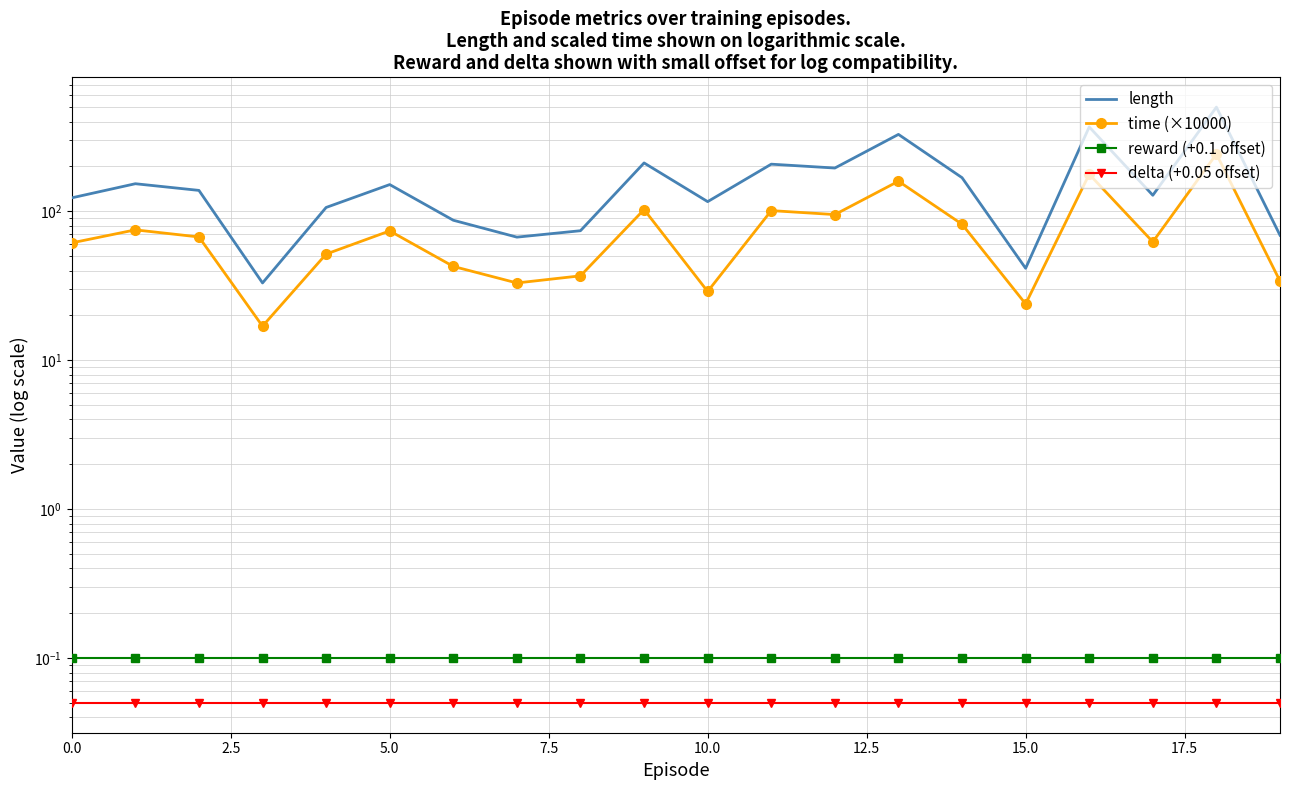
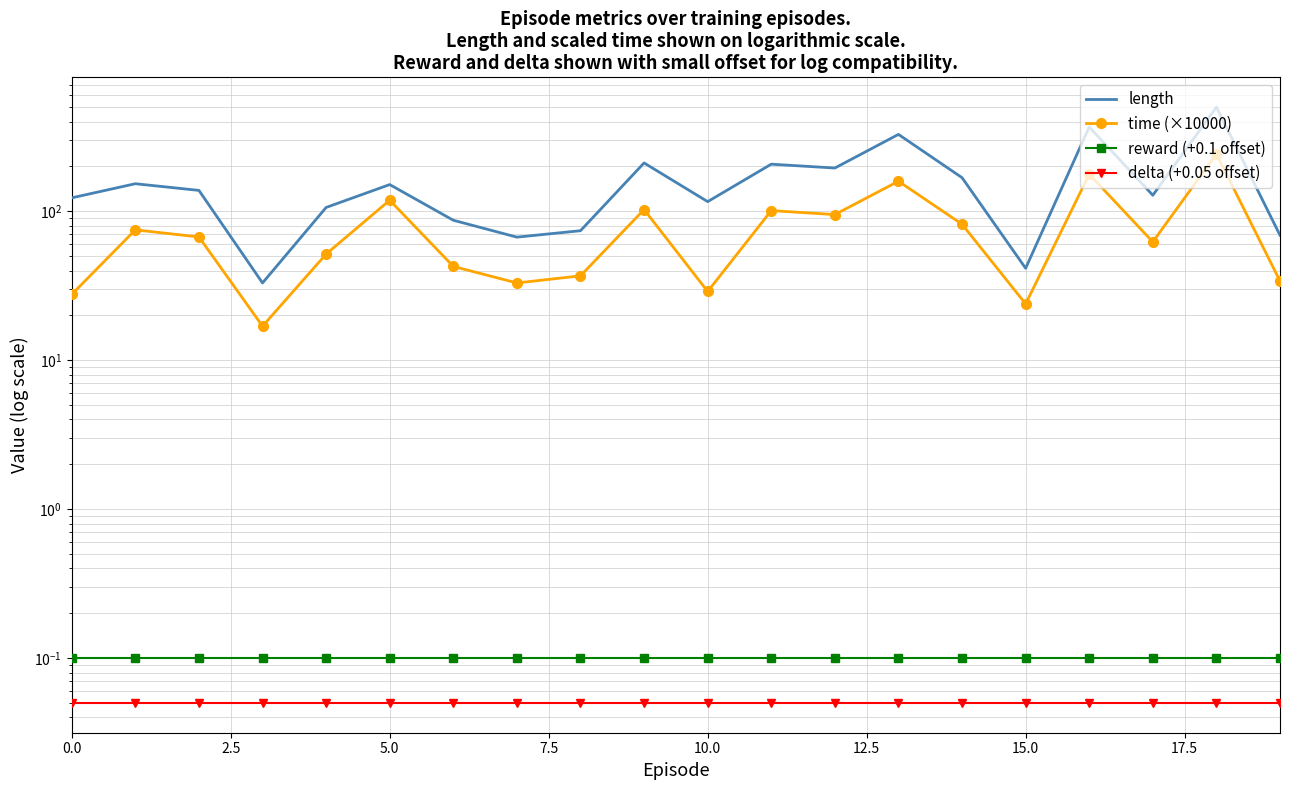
time (×10000), 0.0: 61 -> 28
time (×10000), 5.0: 70 -> 120
